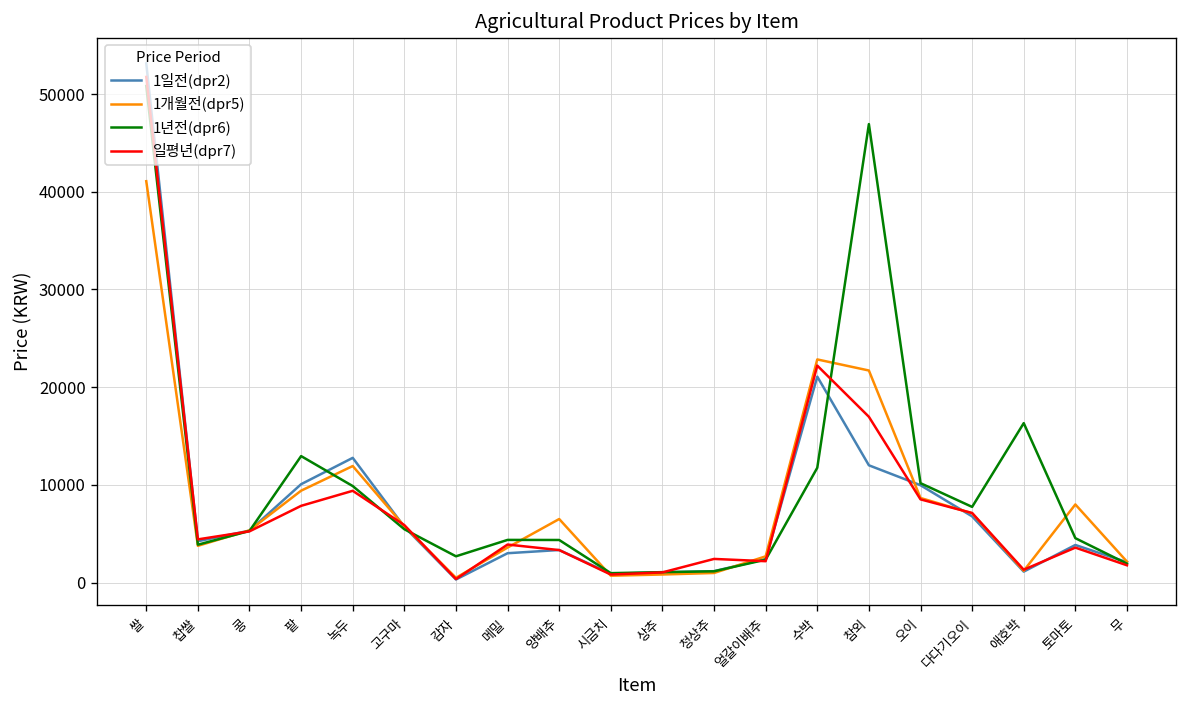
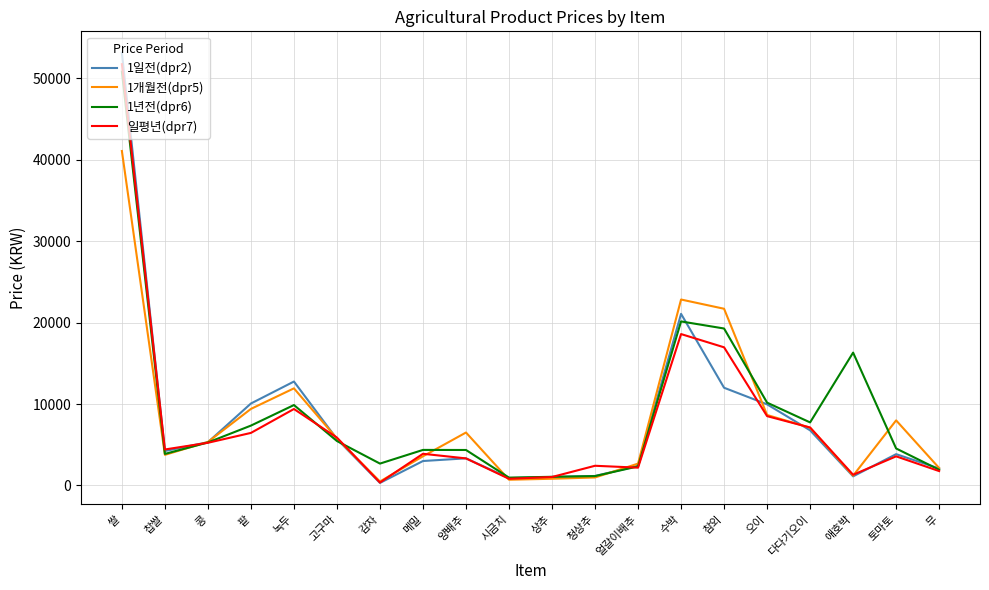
1년전(dpr6), 팥: 13000 -> 7000
일평년(dpr7), 팥: 8000 -> 6000
1년전(dpr6), 수박: 12000 -> 20000
일평년(dpr7), 수박: 22000 -> 19000
1년전(dpr6), 참외: 47000 -> 19000
